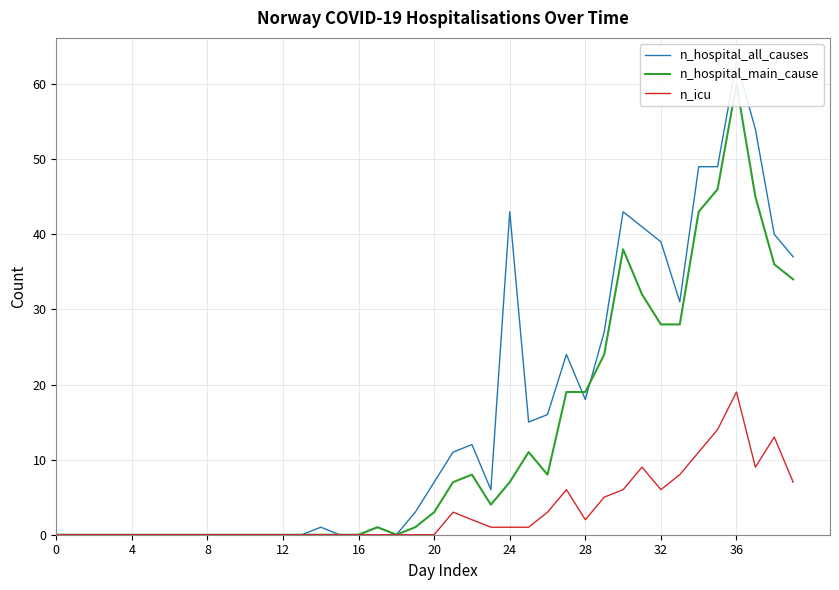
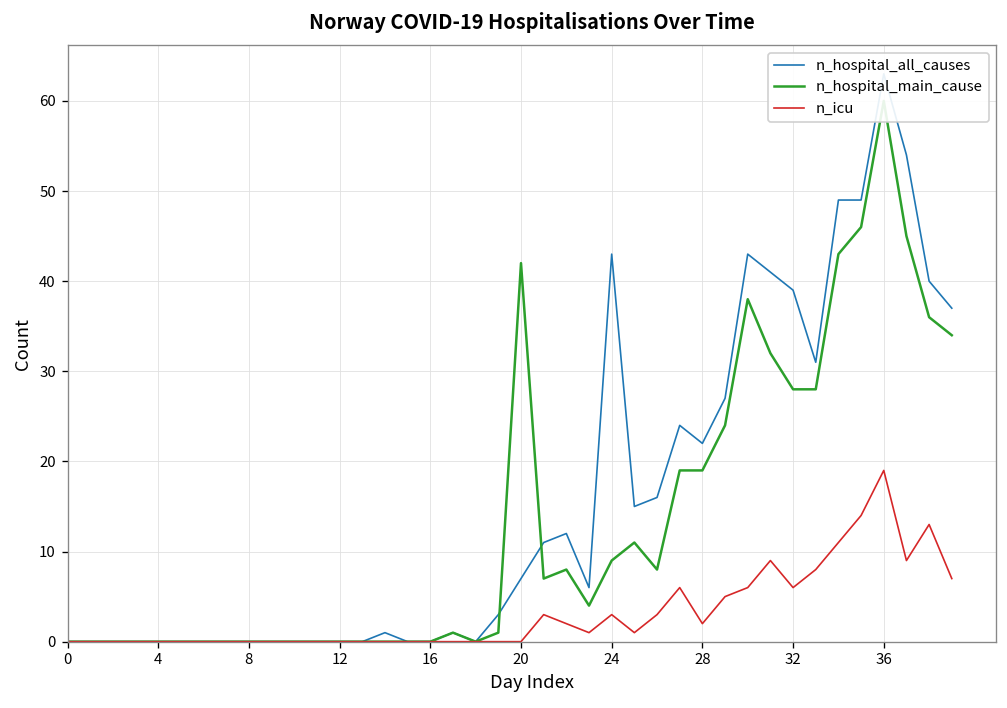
n_hospital_main_cause, 20: 3 -> 42
n_hospital_main_cause, 24: 7 -> 9
n_icu, 24: 1 -> 3
n_hospital_all_causes, 28: 18 -> 22
